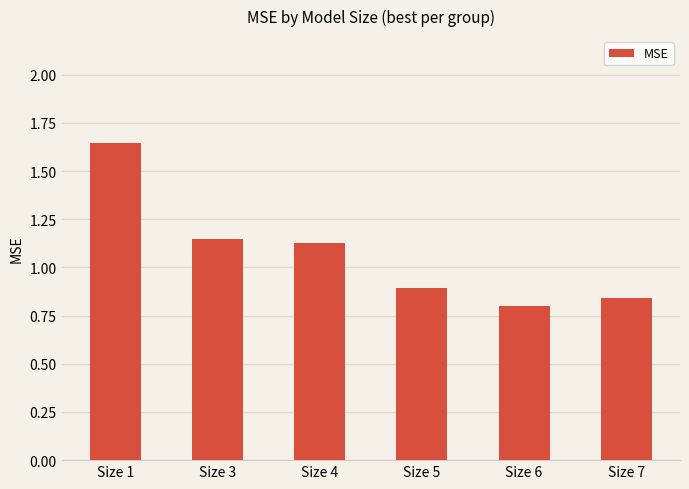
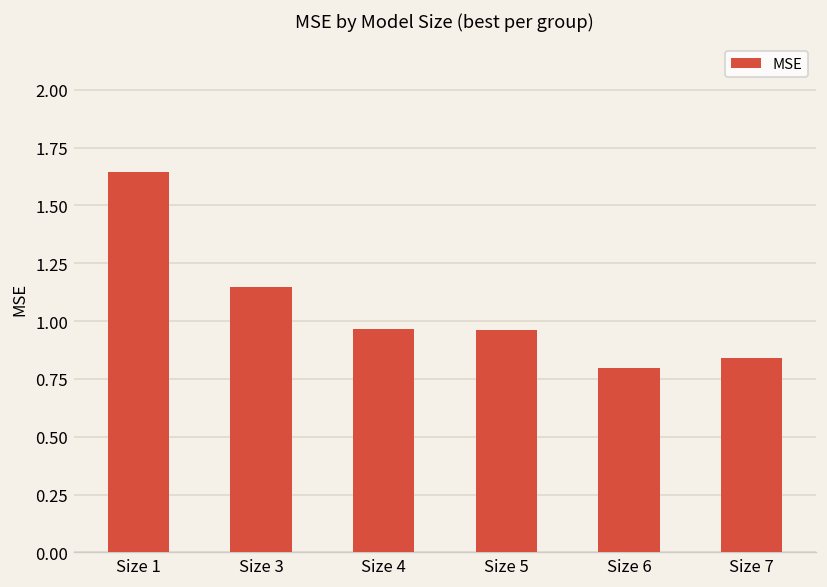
Size 4: 1.13 -> 0.96
Size 5: 0.89 -> 0.96
